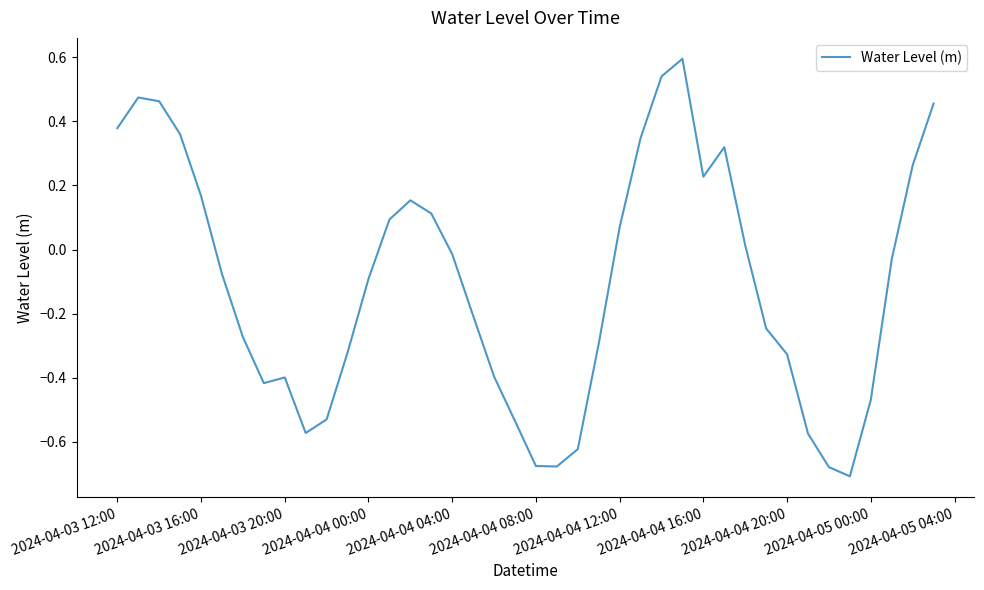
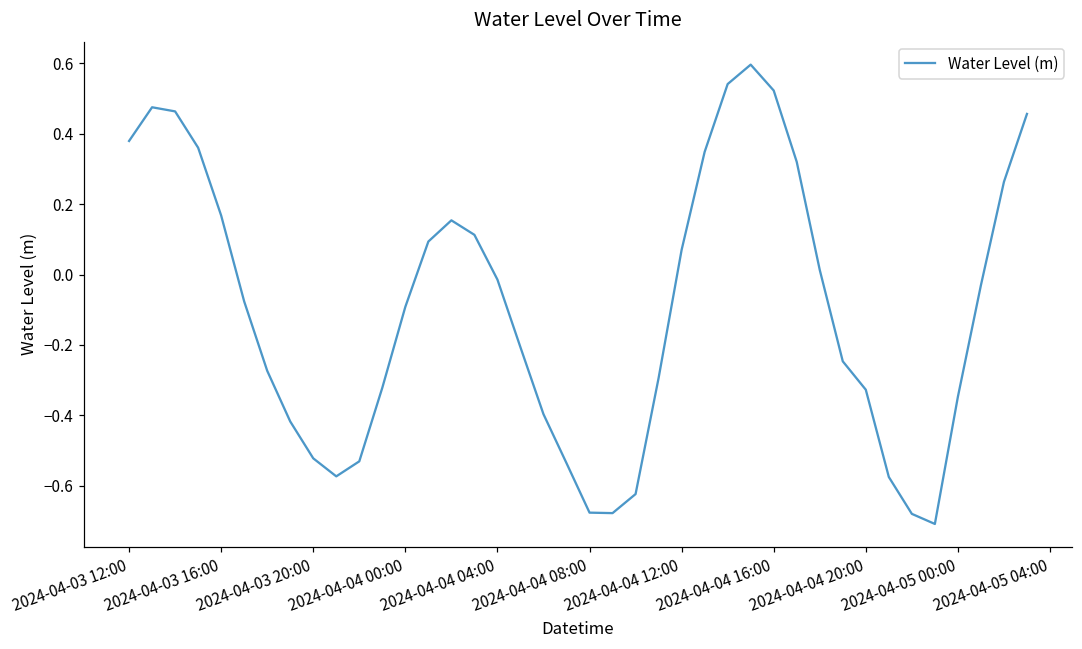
2024-04-03 20:00: -0.40 -> -0.52
2024-04-04 16:00: 0.23 -> 0.52
2024-04-05 00:00: -0.47 -> -0.35
